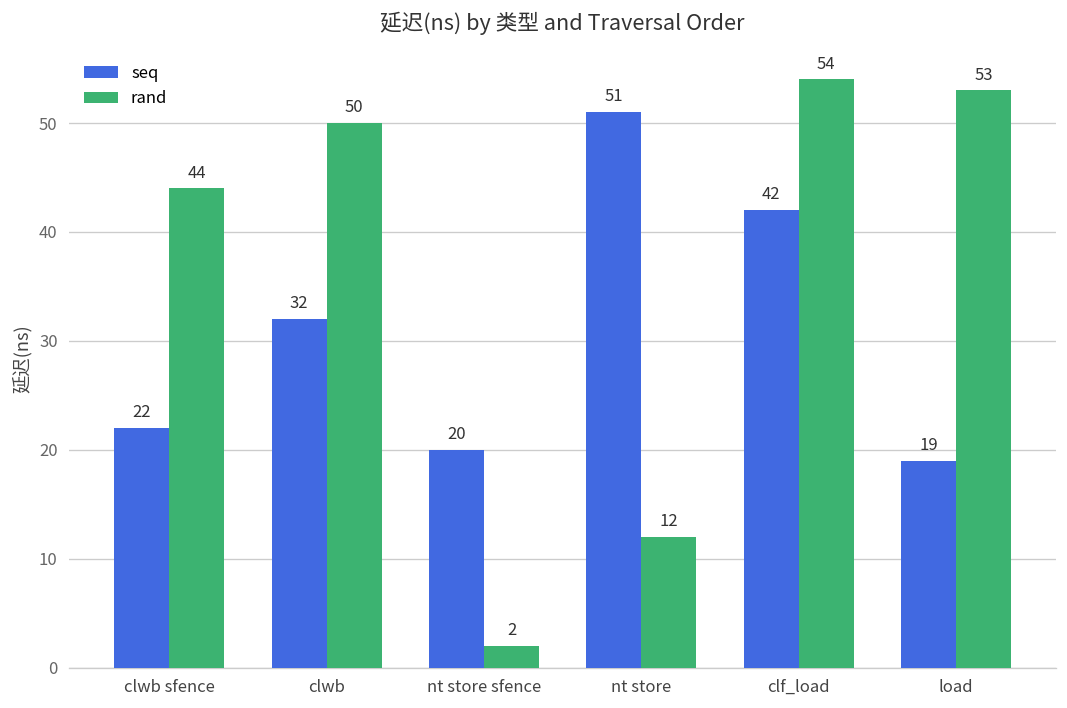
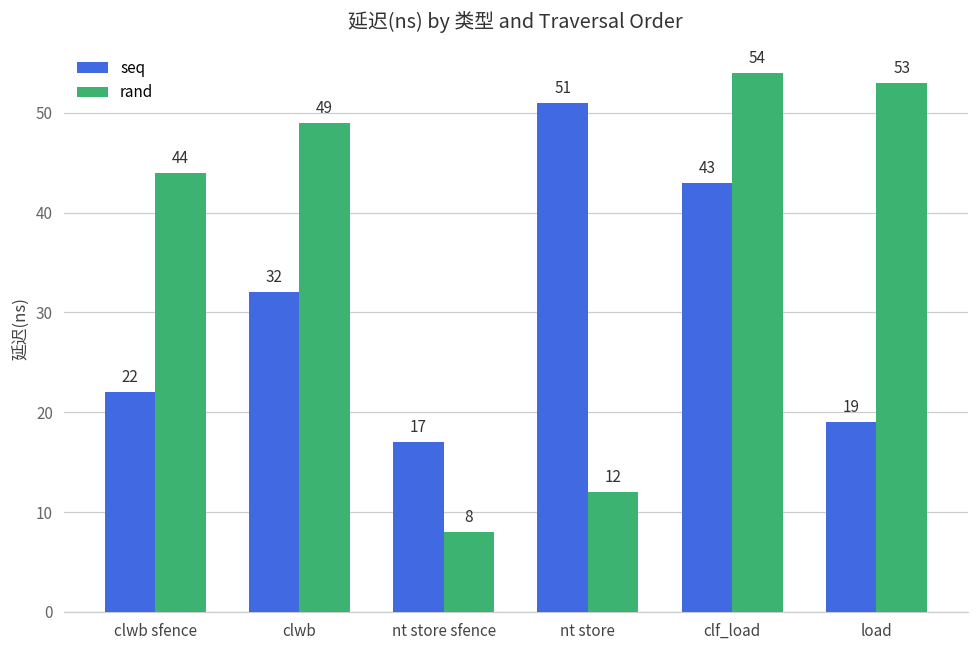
rand, clwb: 50 -> 49
seq, nt store sfence: 20 -> 17
rand, nt store sfence: 2 -> 8
seq, clf_load: 42 -> 43
